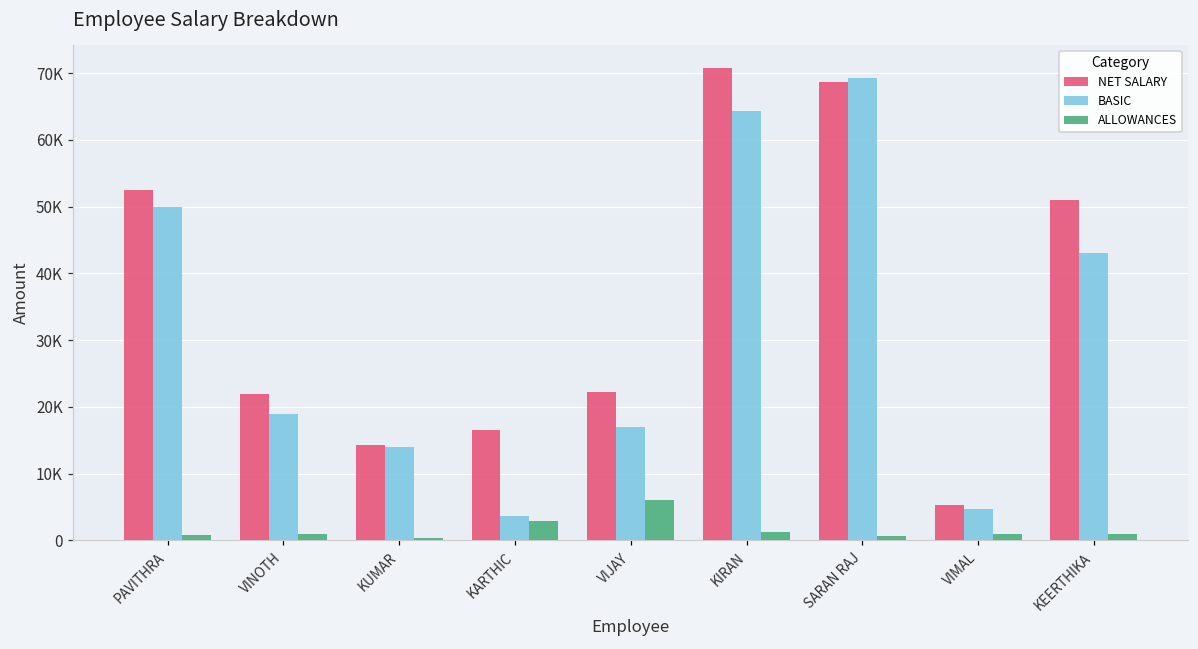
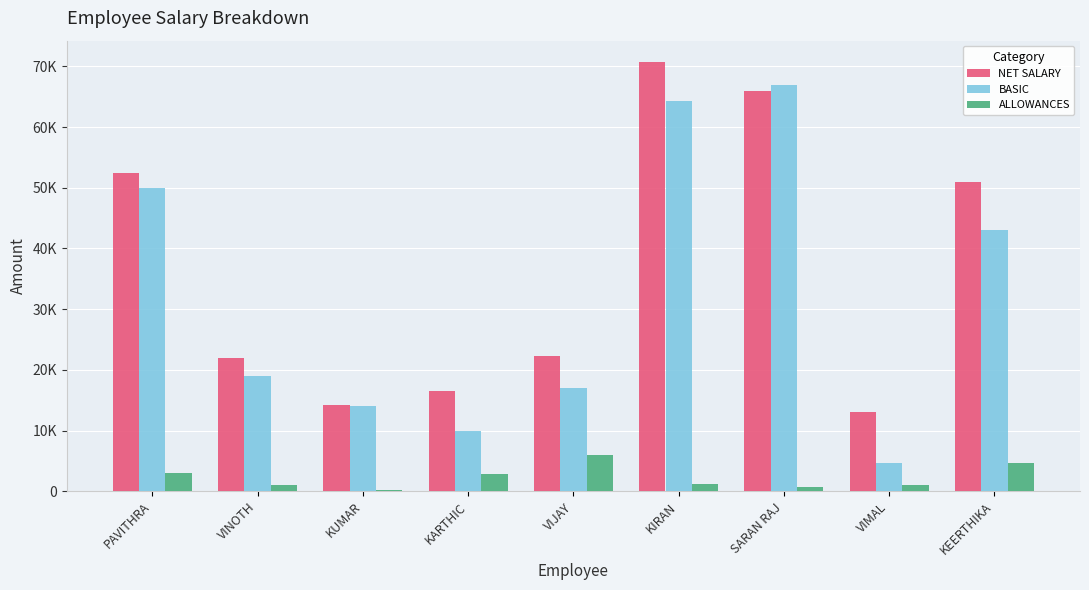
ALLOWANCES, PAVITHRA: 1000 -> 3000
BASIC, KARTHIC: 4000 -> 10000
NET SALARY, SARAN RAJ: 69000 -> 66000
BASIC, SARAN RAJ: 69000 -> 67000
NET SALARY, VIMAL: 5000 -> 13000
ALLOWANCES, KEERTHIKA: 1000 -> 5000
